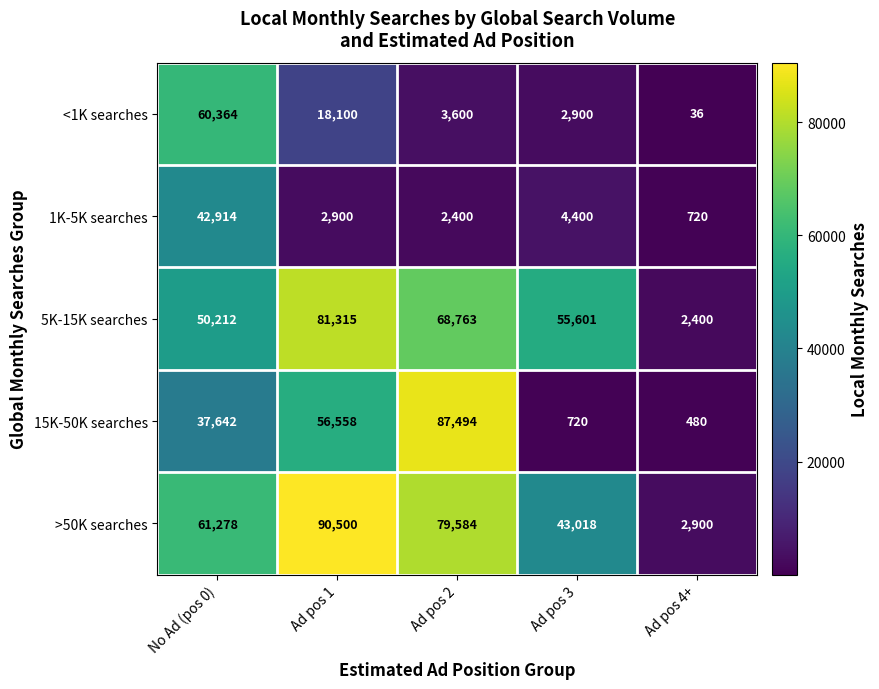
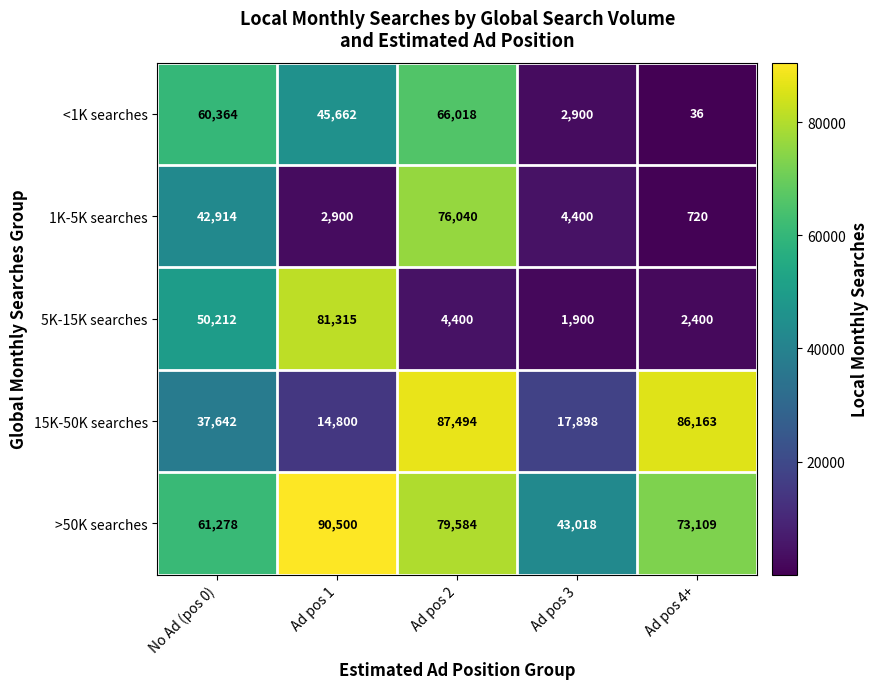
<1K searches, Ad pos 1: 18,100 -> 45,662
<1K searches, Ad pos 2: 3,600 -> 66,018
1K-5K searches, Ad pos 2: 2,400 -> 76,040
5K-15K searches, Ad pos 2: 68,763 -> 4,400
5K-15K searches, Ad pos 3: 55,601 -> 1,900
15K-50K searches, Ad pos 1: 56,558 -> 14,800
15K-50K searches, Ad pos 3: 720 -> 17,898
15K-50K searches, Ad pos 4+: 480 -> 86,163
>50K searches, Ad pos 4+: 2,900 -> 73,109
